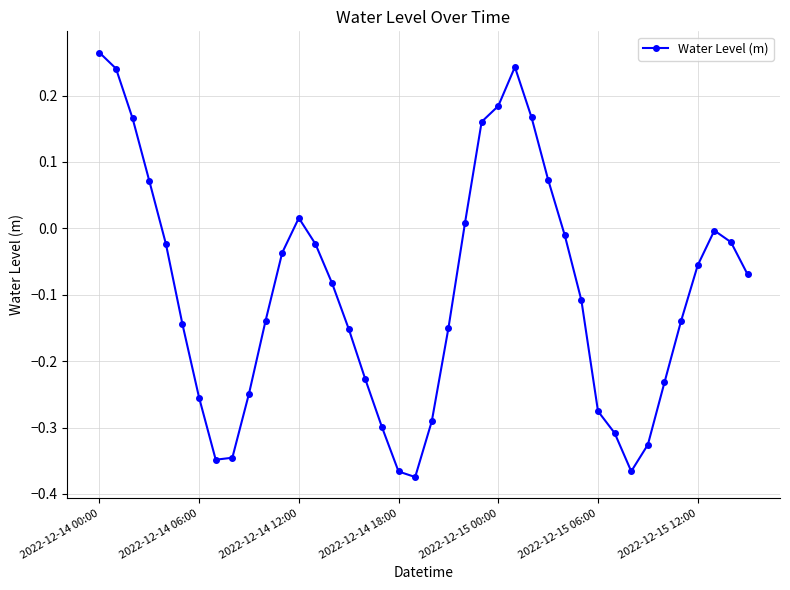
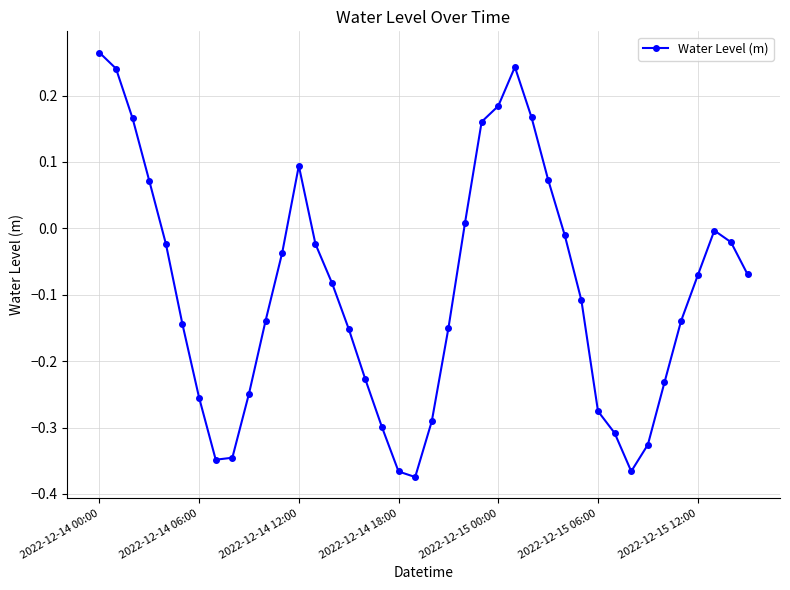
2022-12-14 12:00: 0.02 -> 0.09
2022-12-15 12:00: -0.06 -> -0.07
